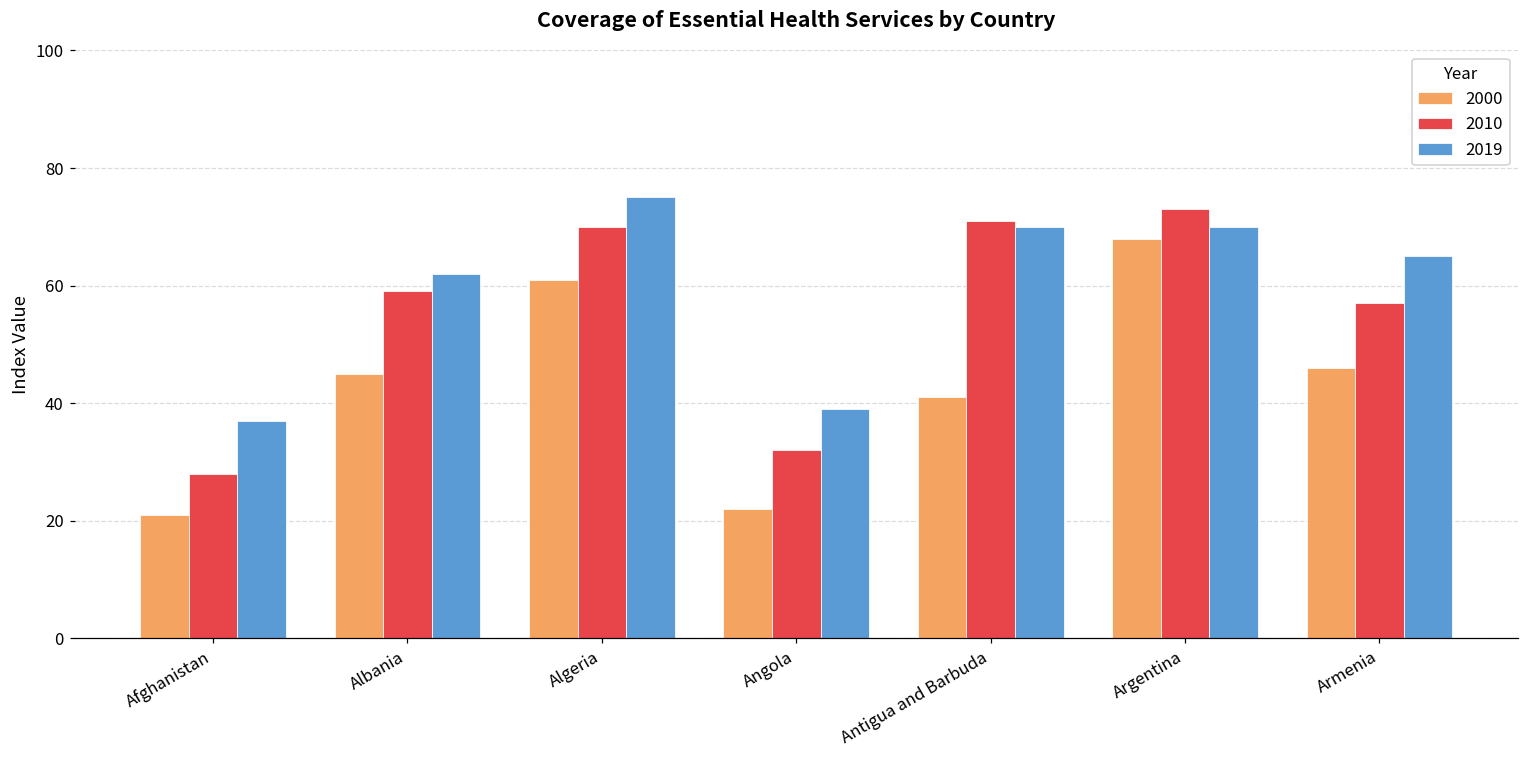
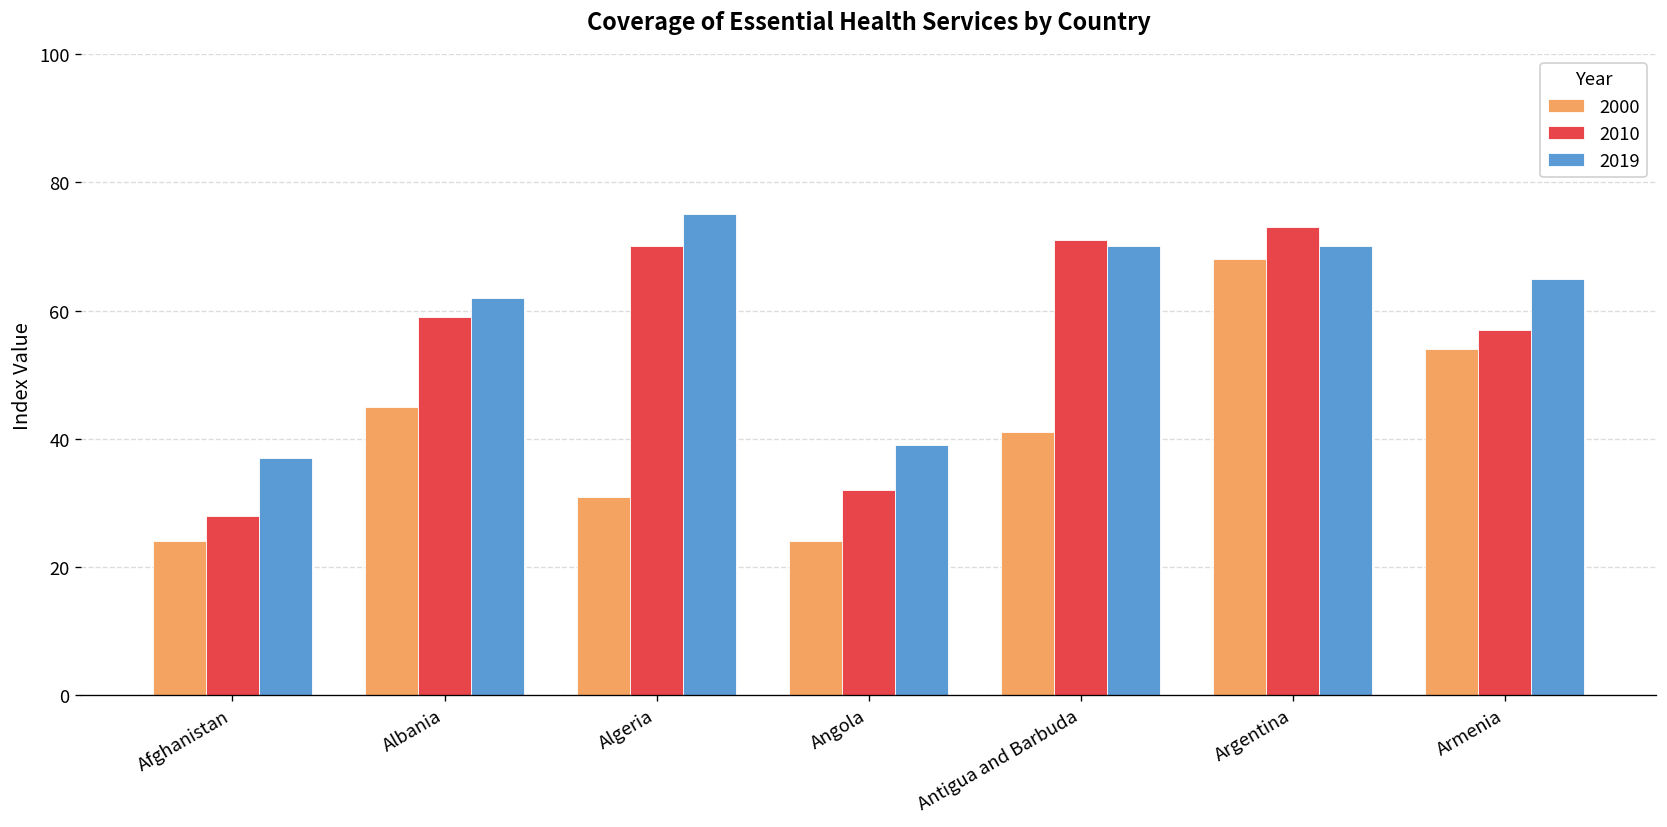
2000, Afghanistan: 21 -> 24
2000, Algeria: 61 -> 31
2000, Angola: 22 -> 24
2000, Armenia: 46 -> 54
